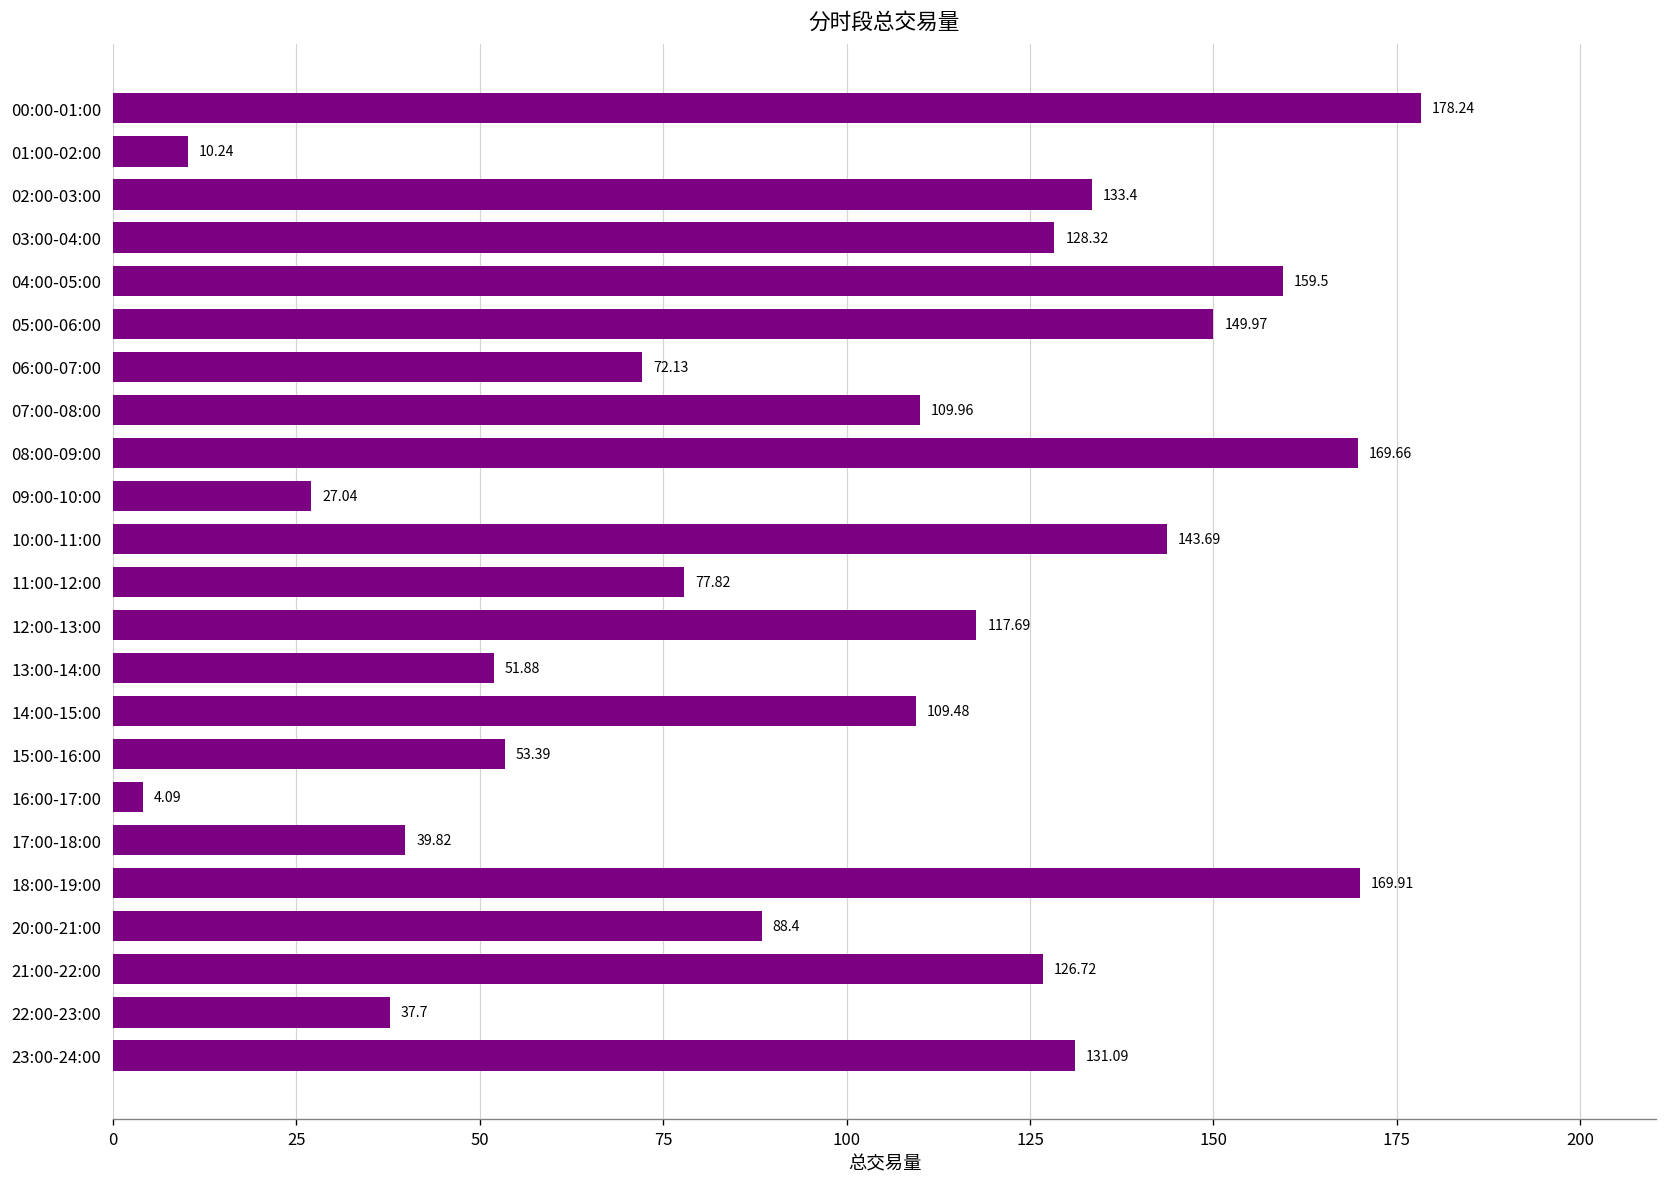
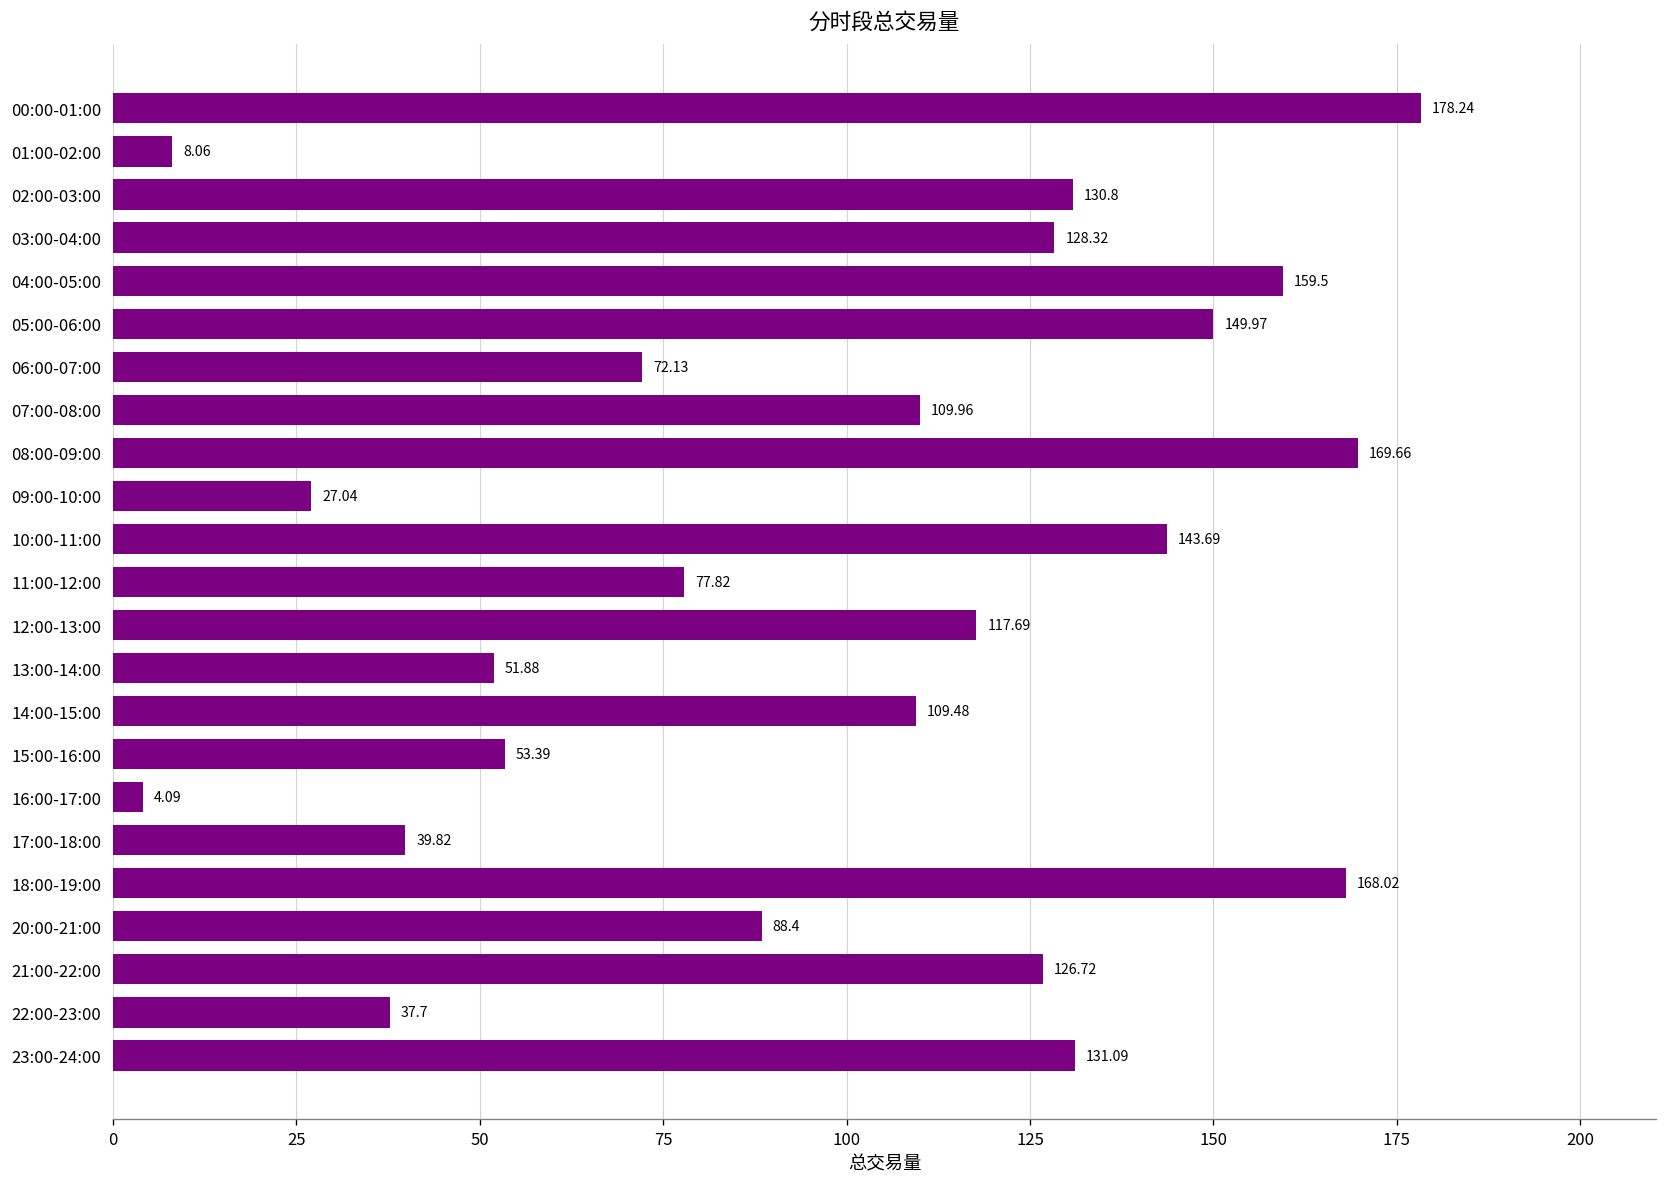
01:00-02:00: 10.24 -> 8.06
02:00-03:00: 133.4 -> 130.8
18:00-19:00: 169.91 -> 168.02
